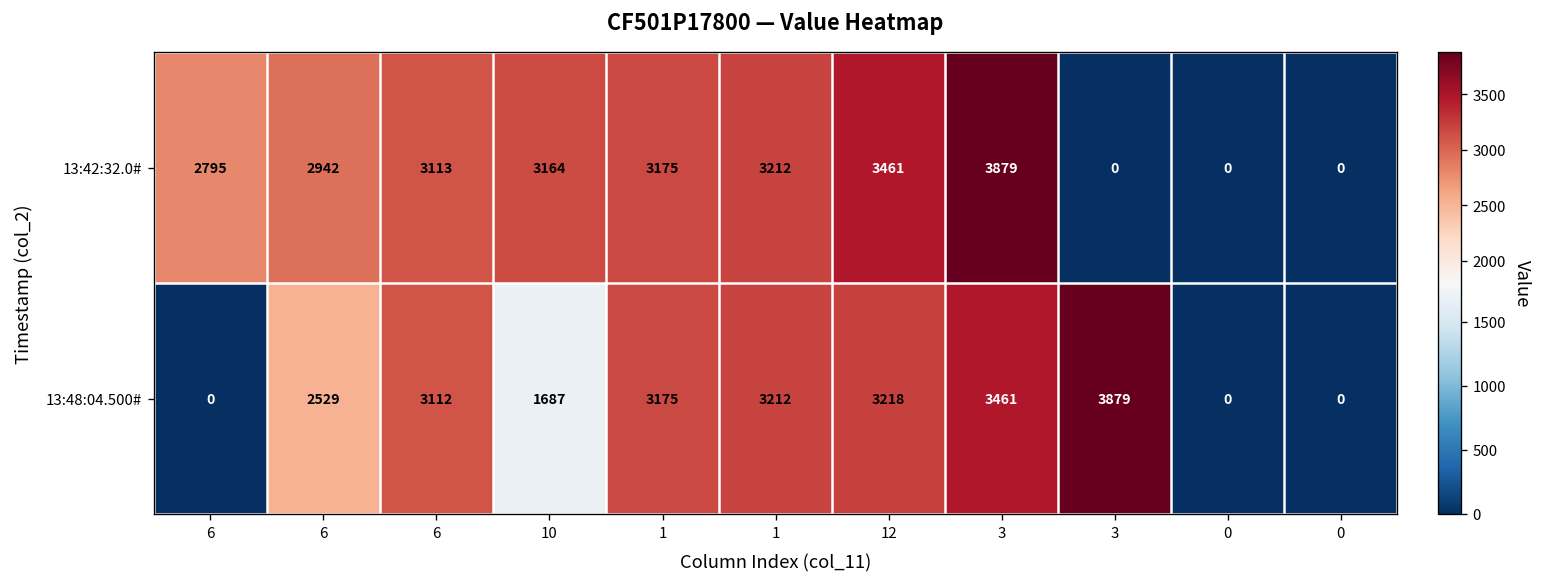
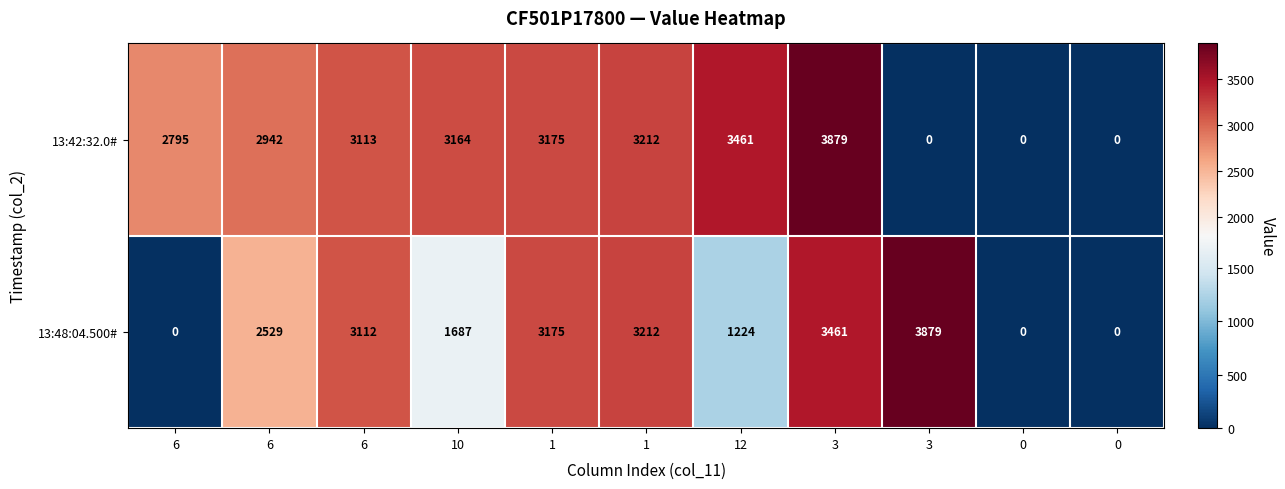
13:48:04.500#, 12: 3218 -> 1224
